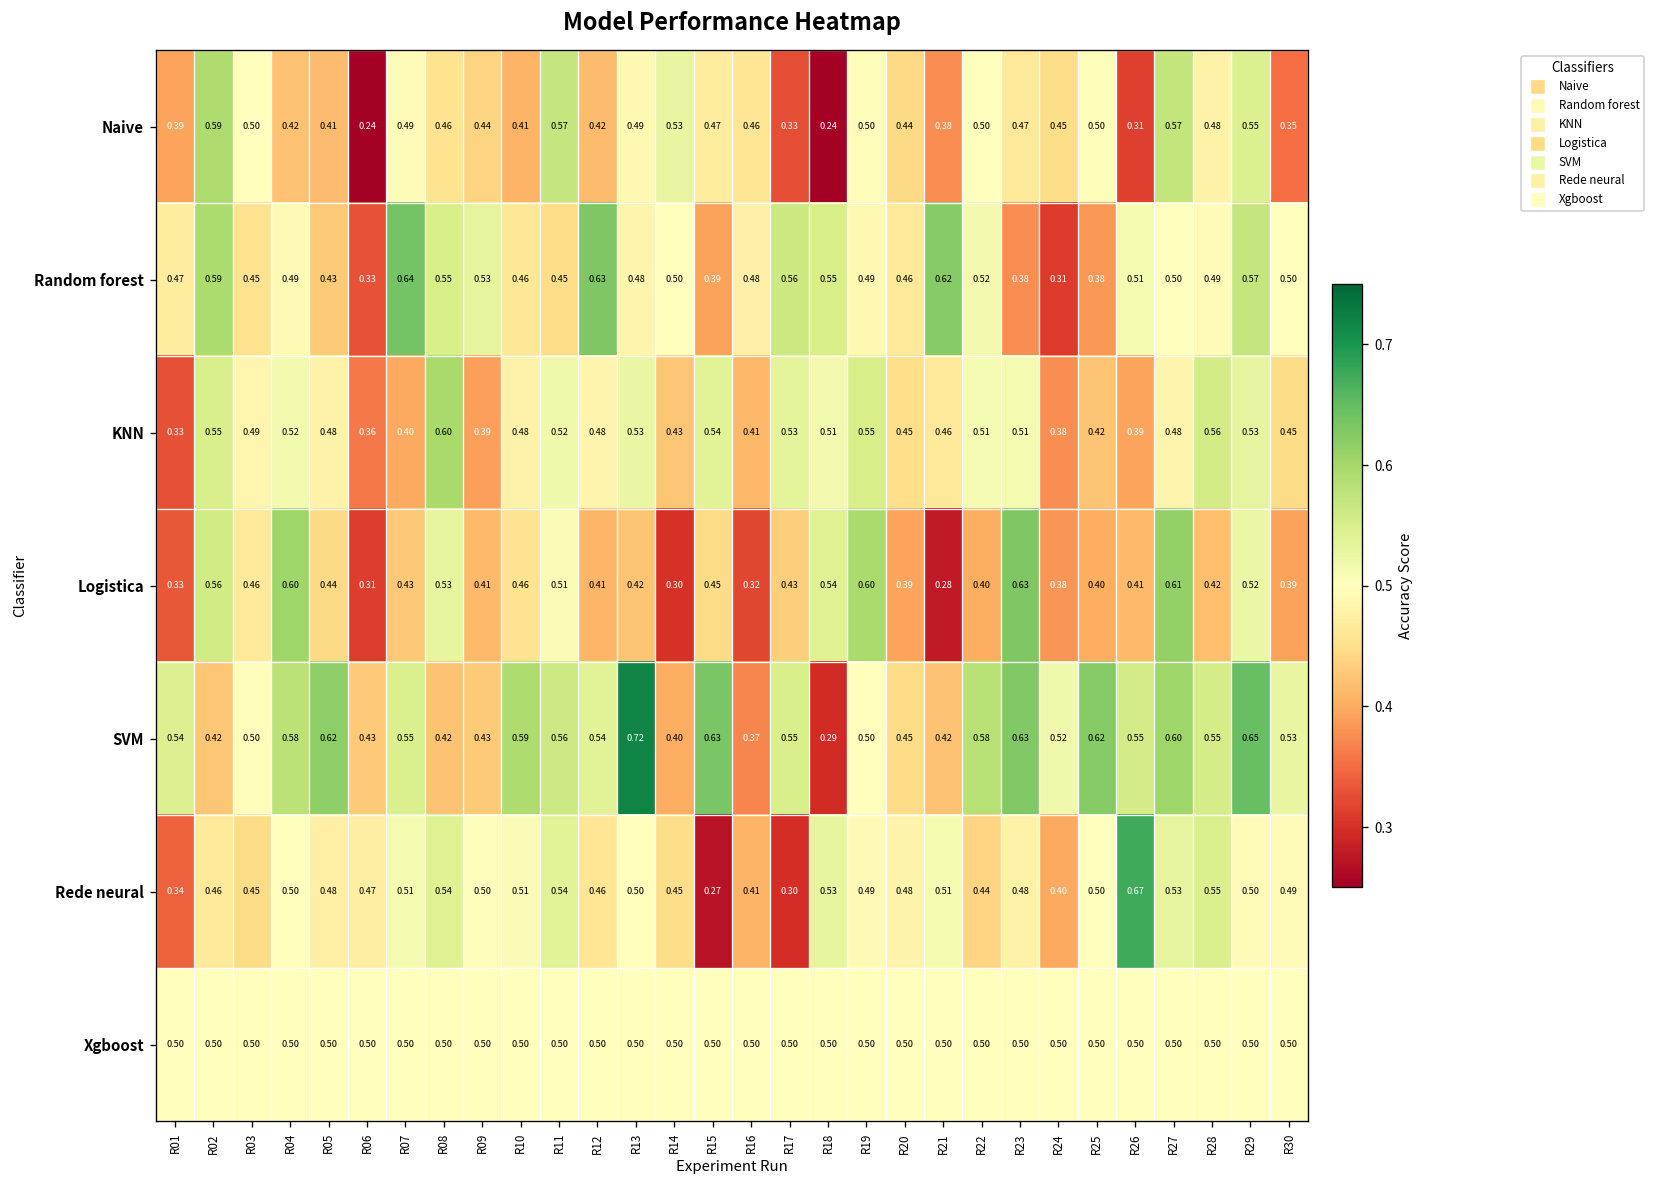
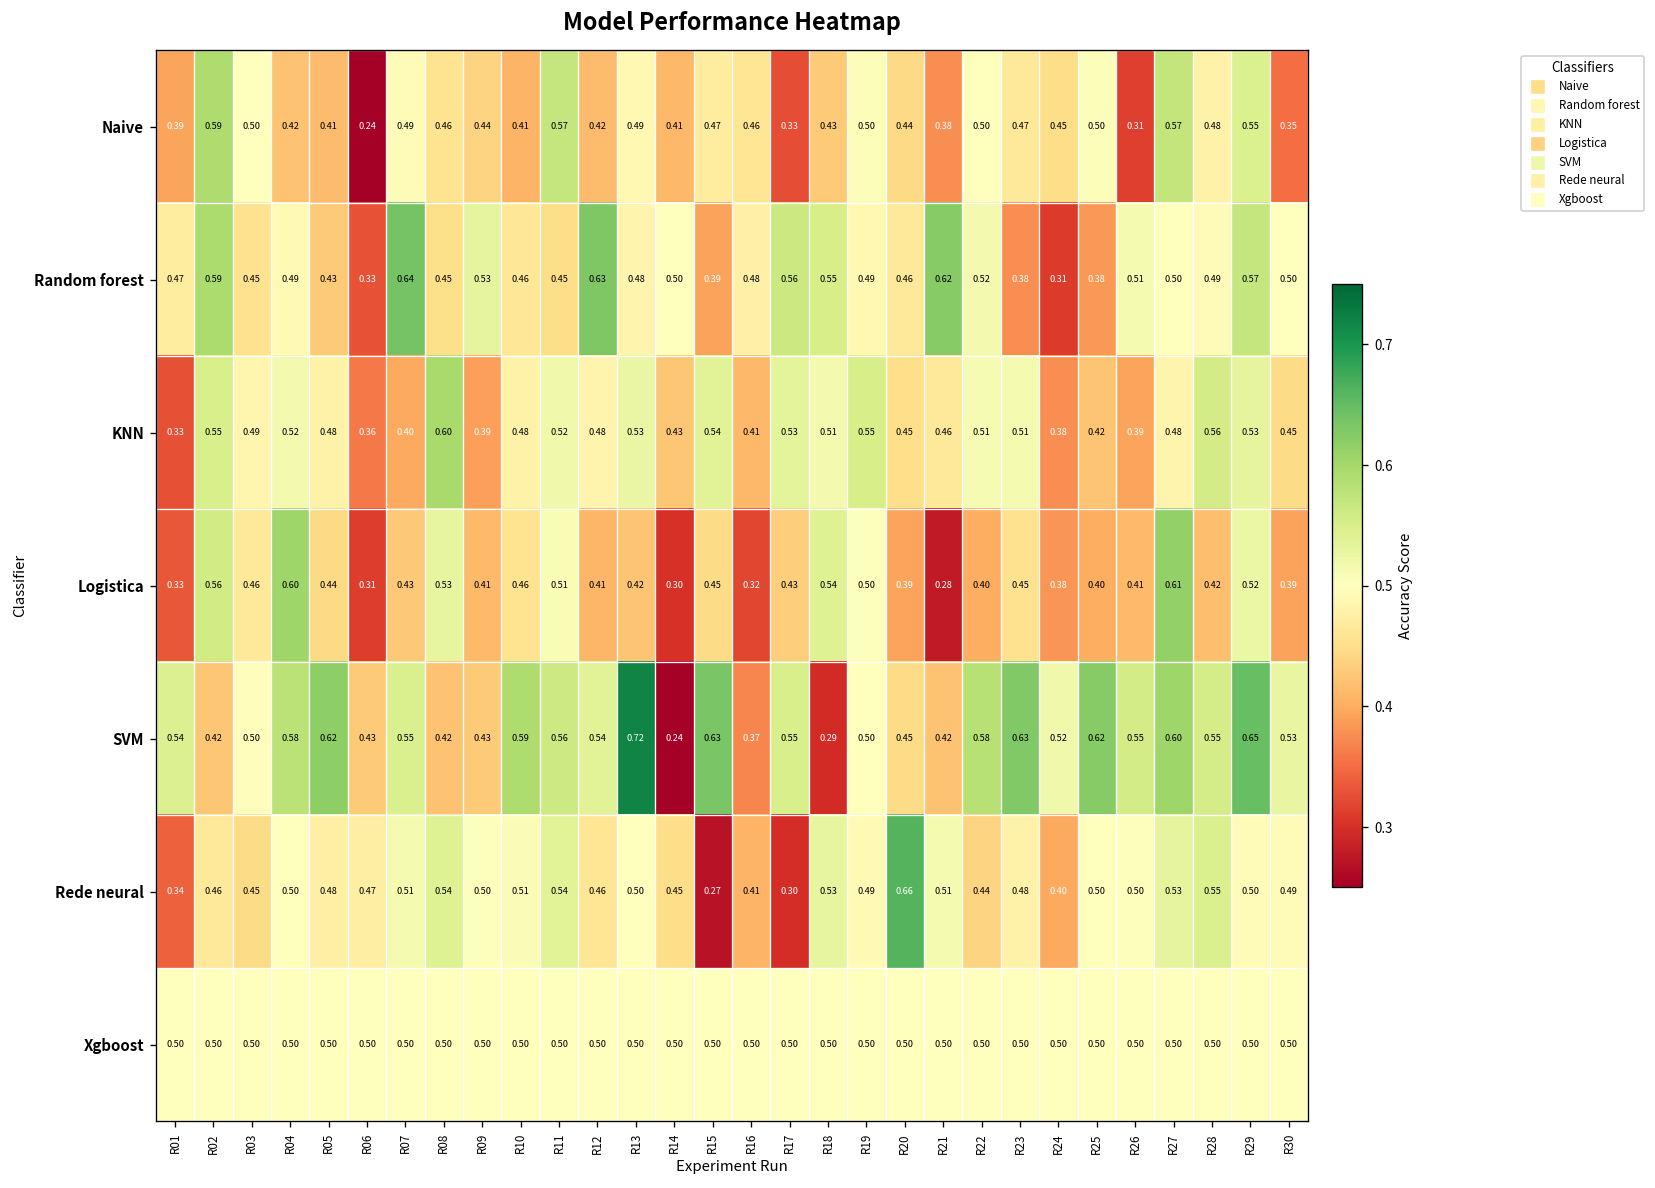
Naive, R14: 0.53 -> 0.41
Naive, R18: 0.24 -> 0.43
Random forest, R08: 0.55 -> 0.45
Logistica, R19: 0.60 -> 0.50
Logistica, R23: 0.63 -> 0.45
SVM, R14: 0.40 -> 0.24
Rede neural, R20: 0.48 -> 0.66
Rede neural, R26: 0.67 -> 0.50
